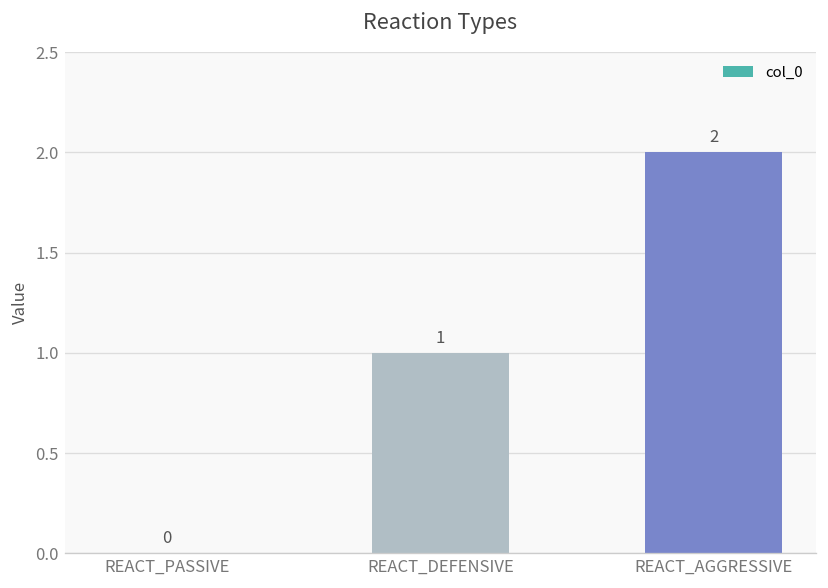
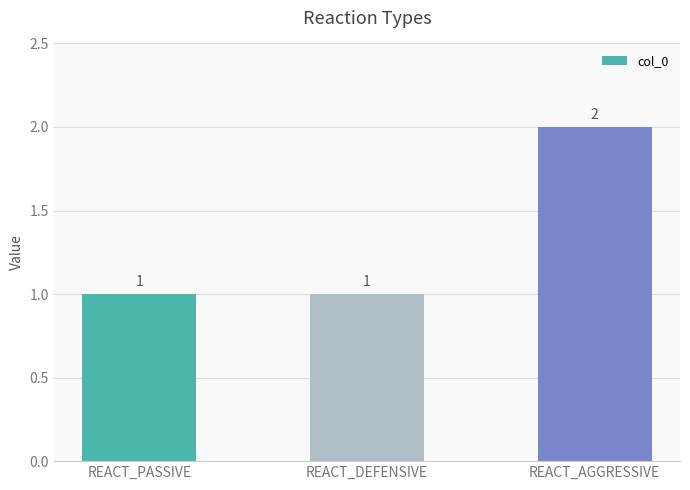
REACT_PASSIVE: 0 -> 1
